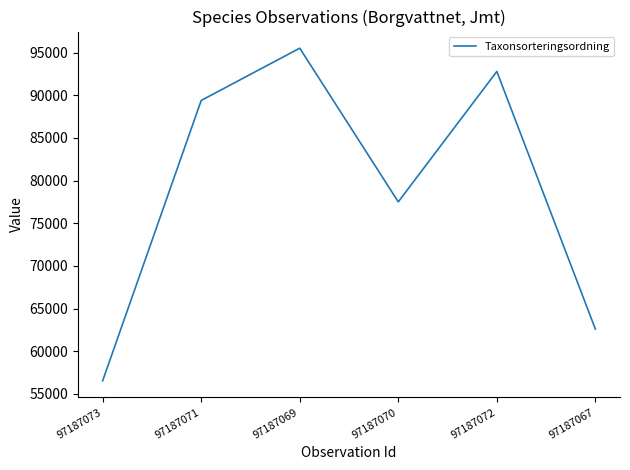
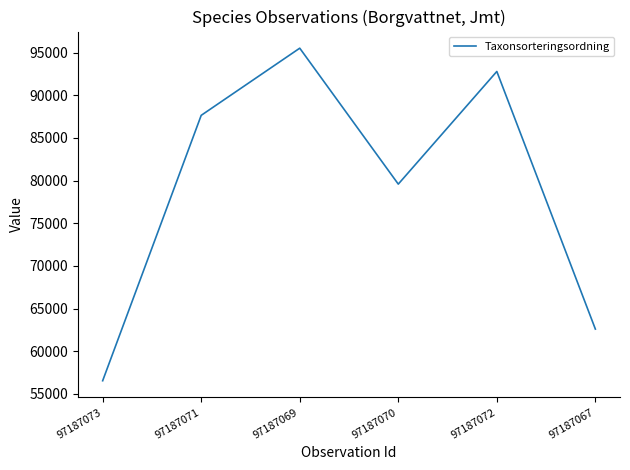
97187071: 89000 -> 88000
97187070: 78000 -> 80000
